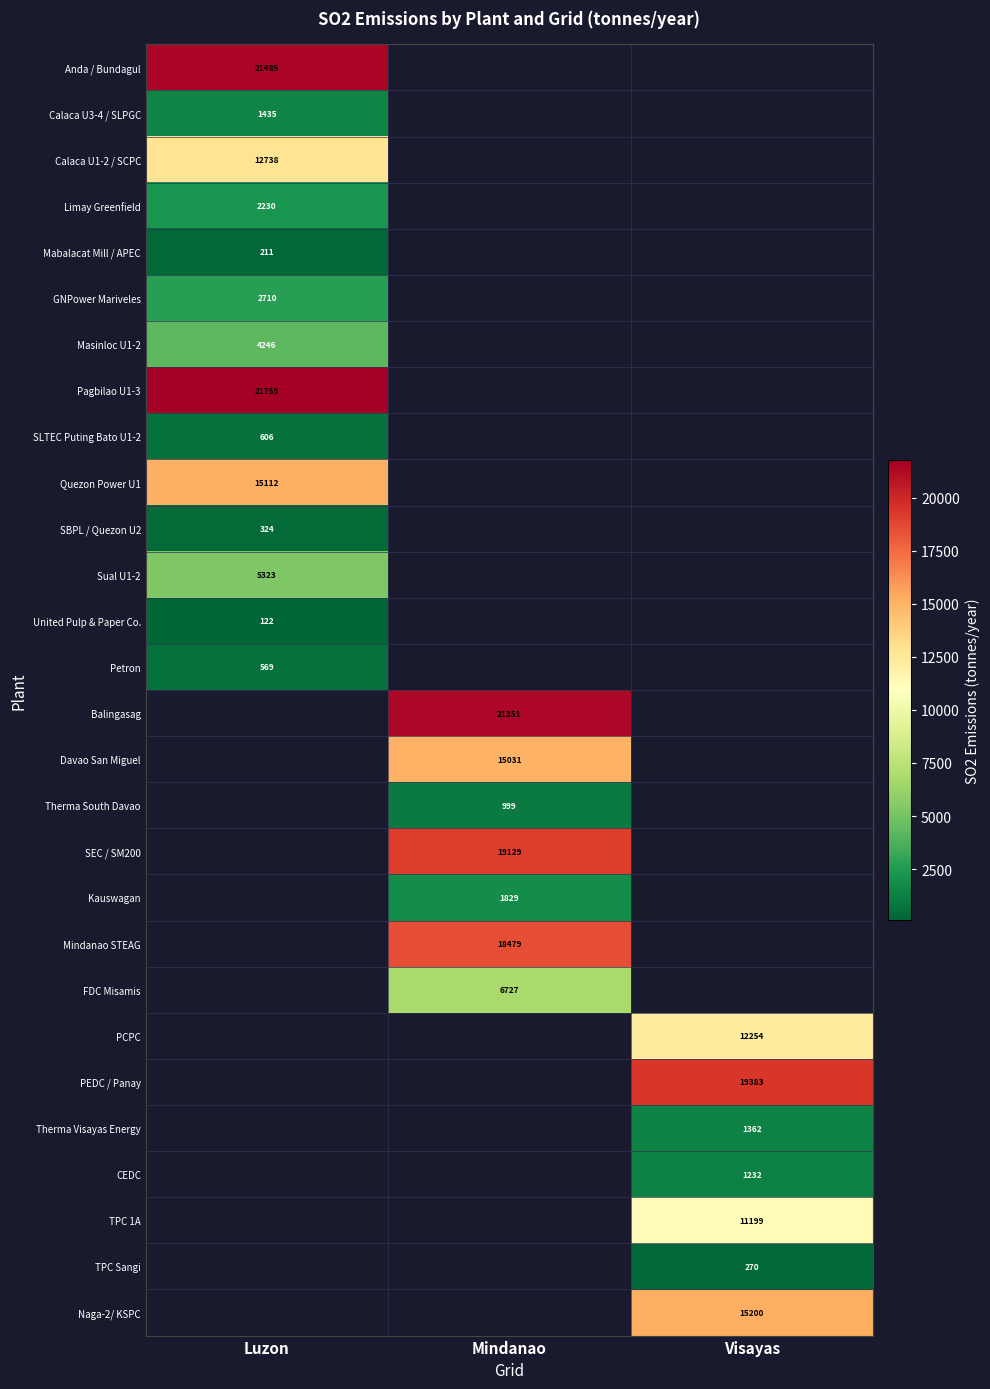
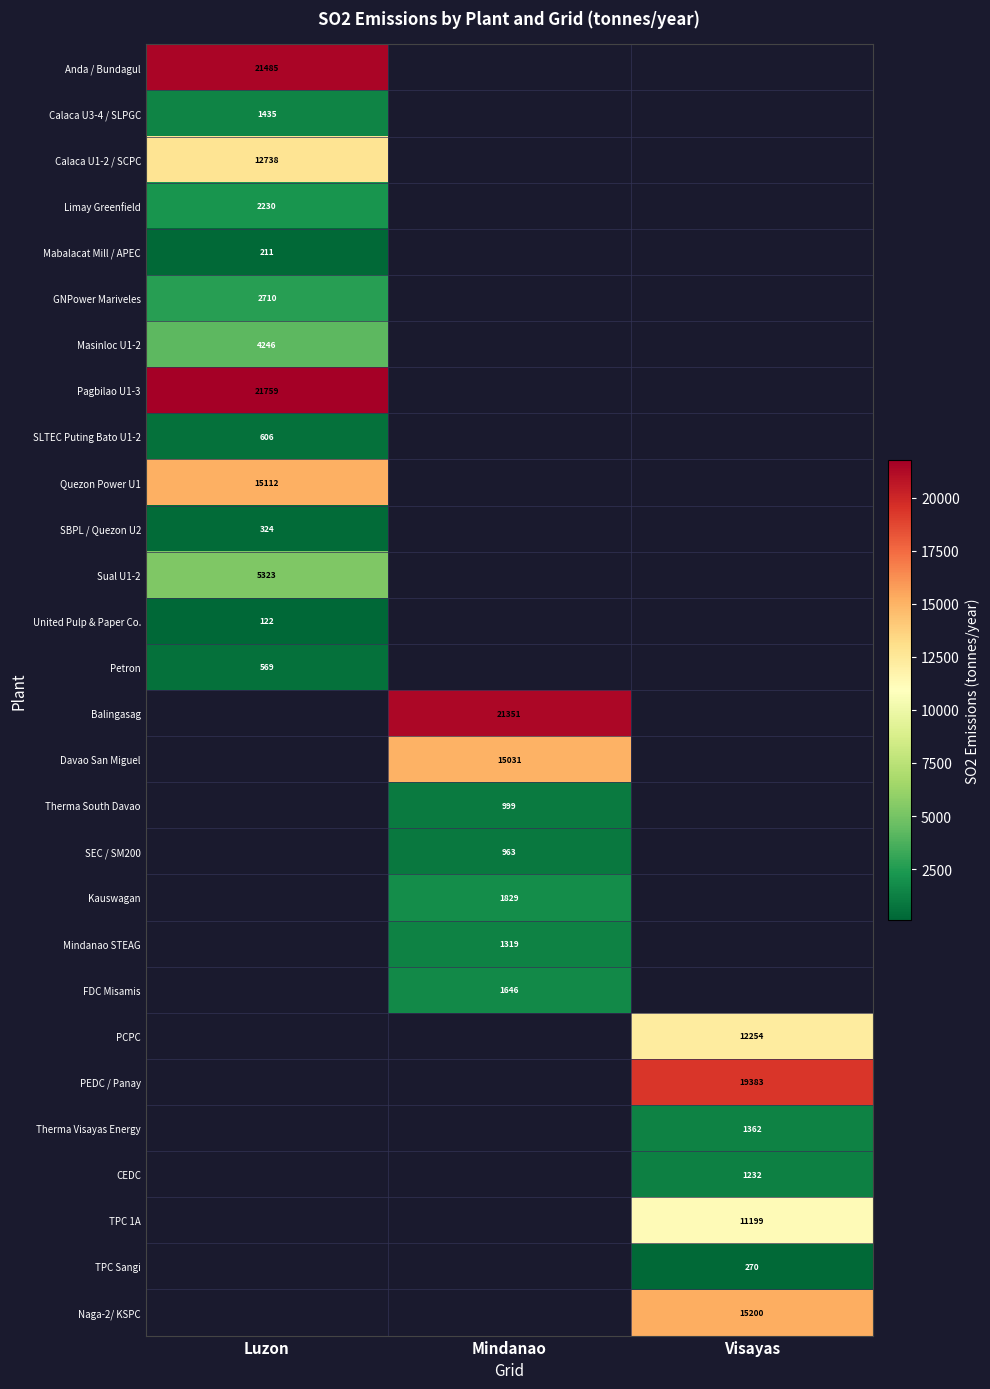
SEC / SM200, Mindanao: 19129 -> 963
Mindanao STEAG, Mindanao: 18479 -> 1319
FDC Misamis, Mindanao: 6727 -> 1646
